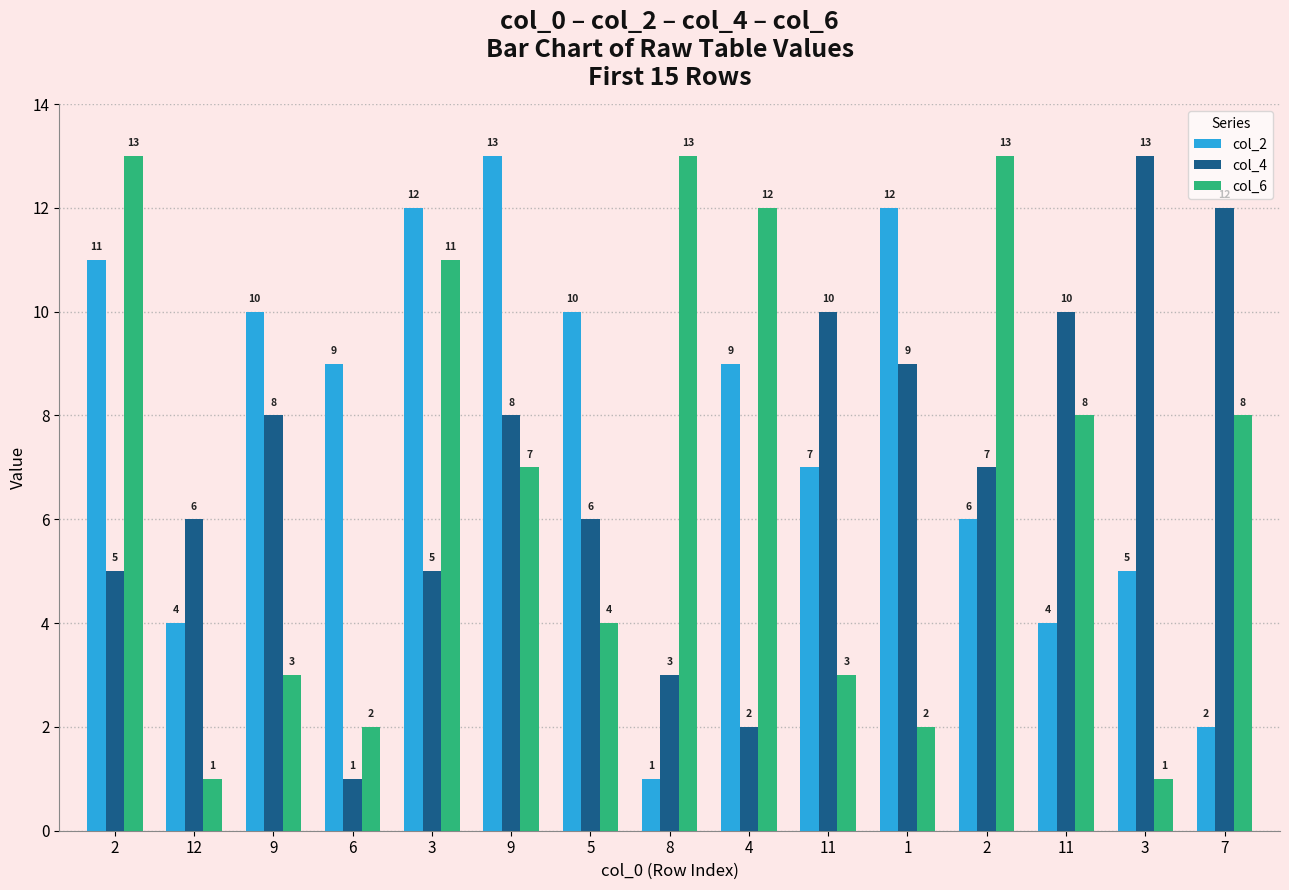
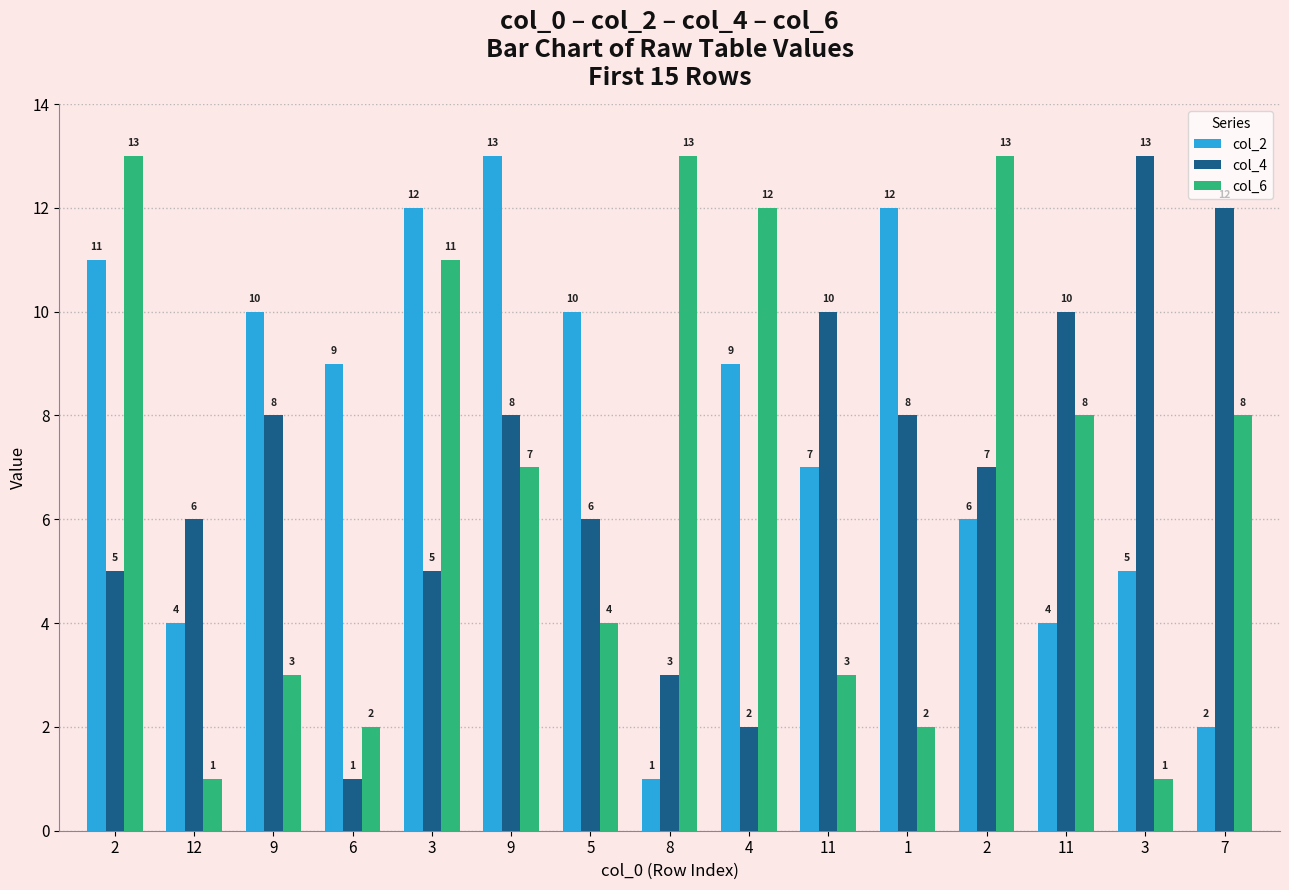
col_4, 1: 9 -> 8
